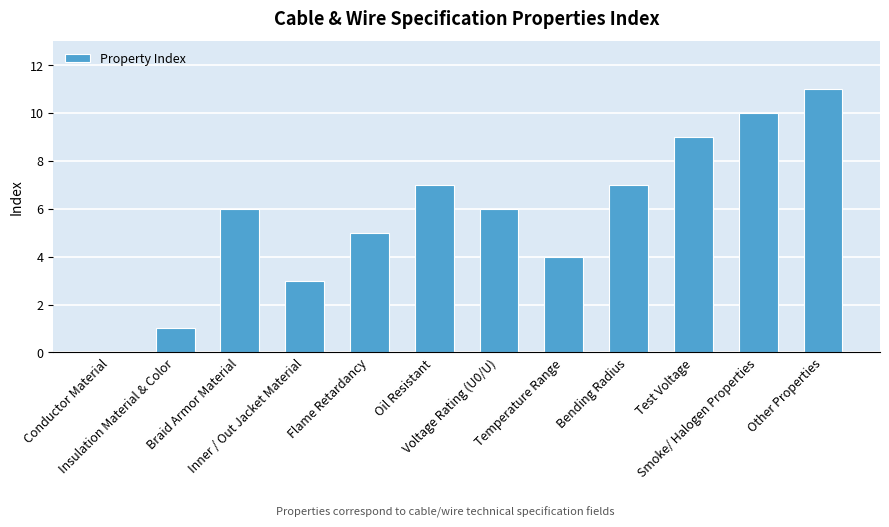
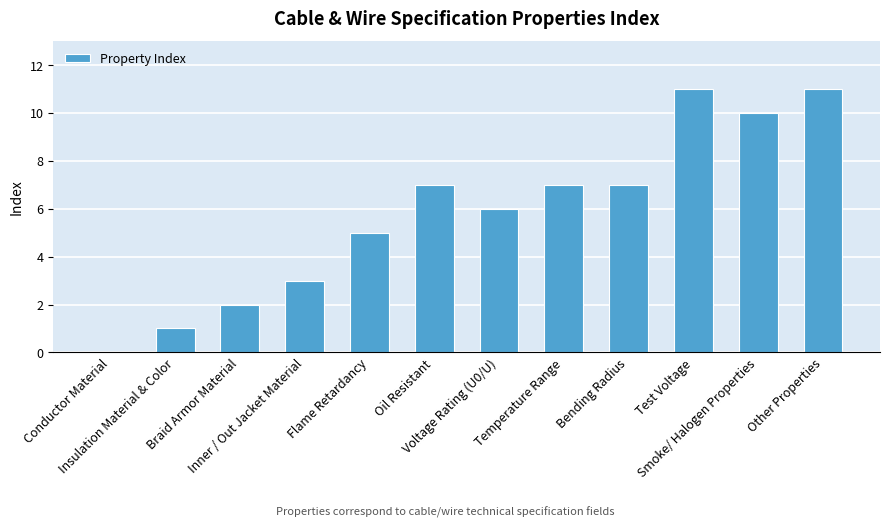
Braid Armor Material: 6 -> 2
Temperature Range: 4 -> 7
Test Voltage: 9 -> 11
